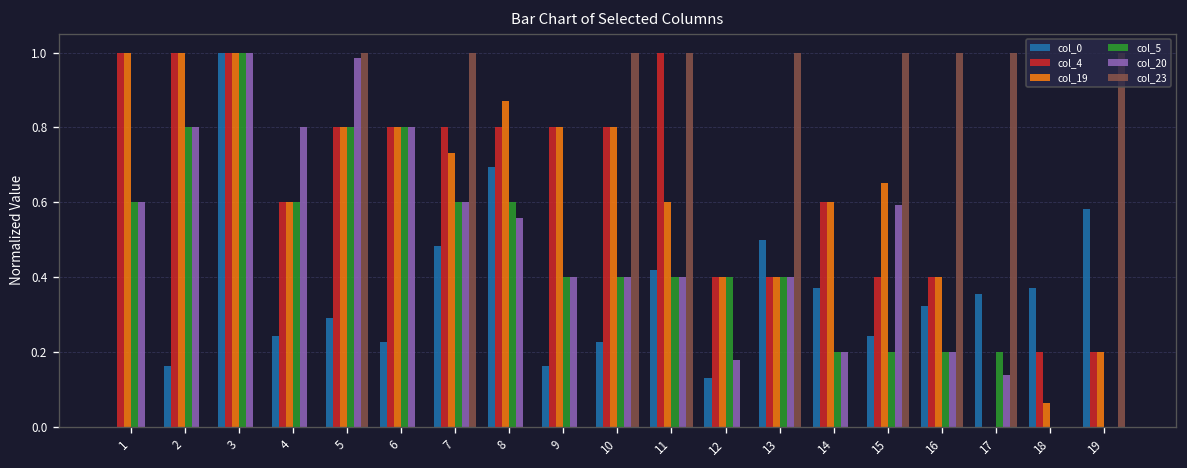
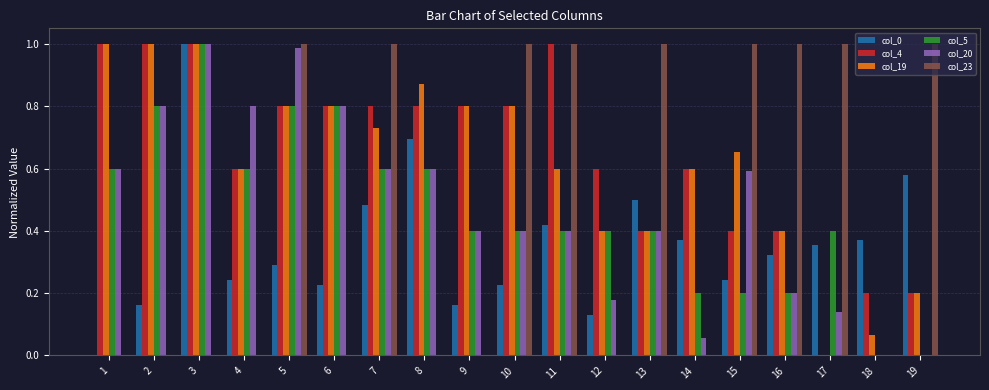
col_20, 8: 0.56 -> 0.60
col_4, 12: 0.40 -> 0.60
col_20, 14: 0.20 -> 0.05
col_5, 17: 0.20 -> 0.40
